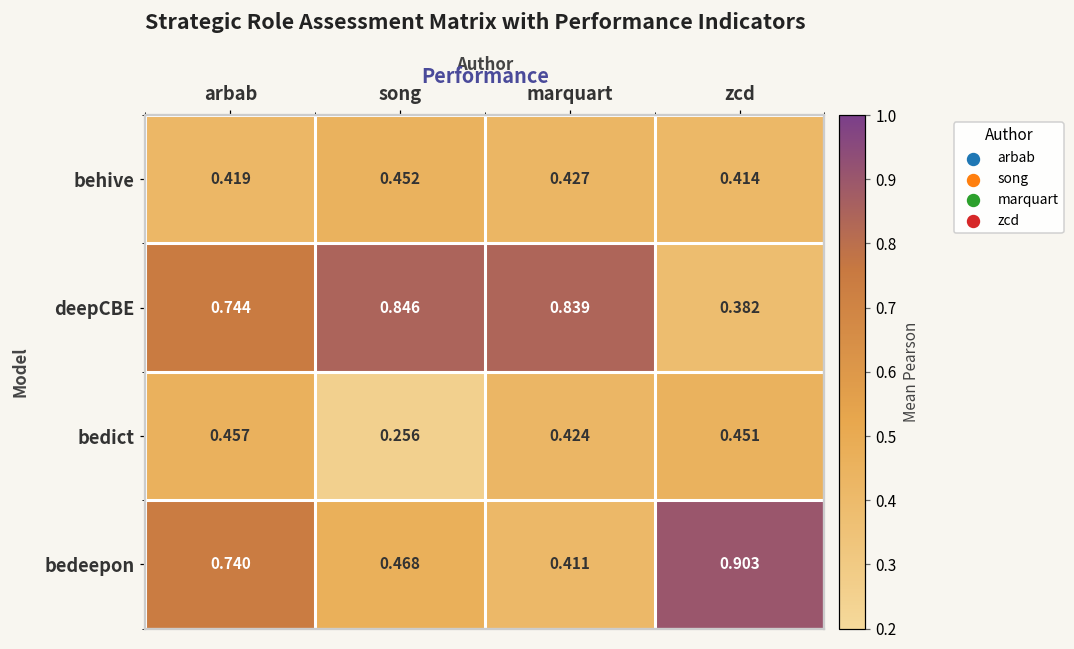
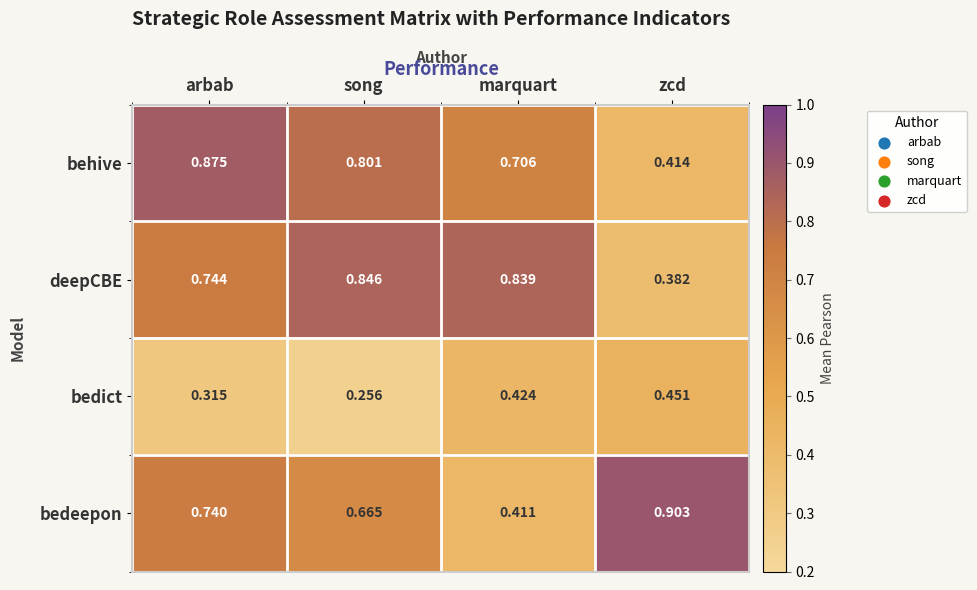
behive, arbab: 0.419 -> 0.875
behive, song: 0.452 -> 0.801
behive, marquart: 0.427 -> 0.706
bedict, arbab: 0.457 -> 0.315
bedeepon, song: 0.468 -> 0.665
